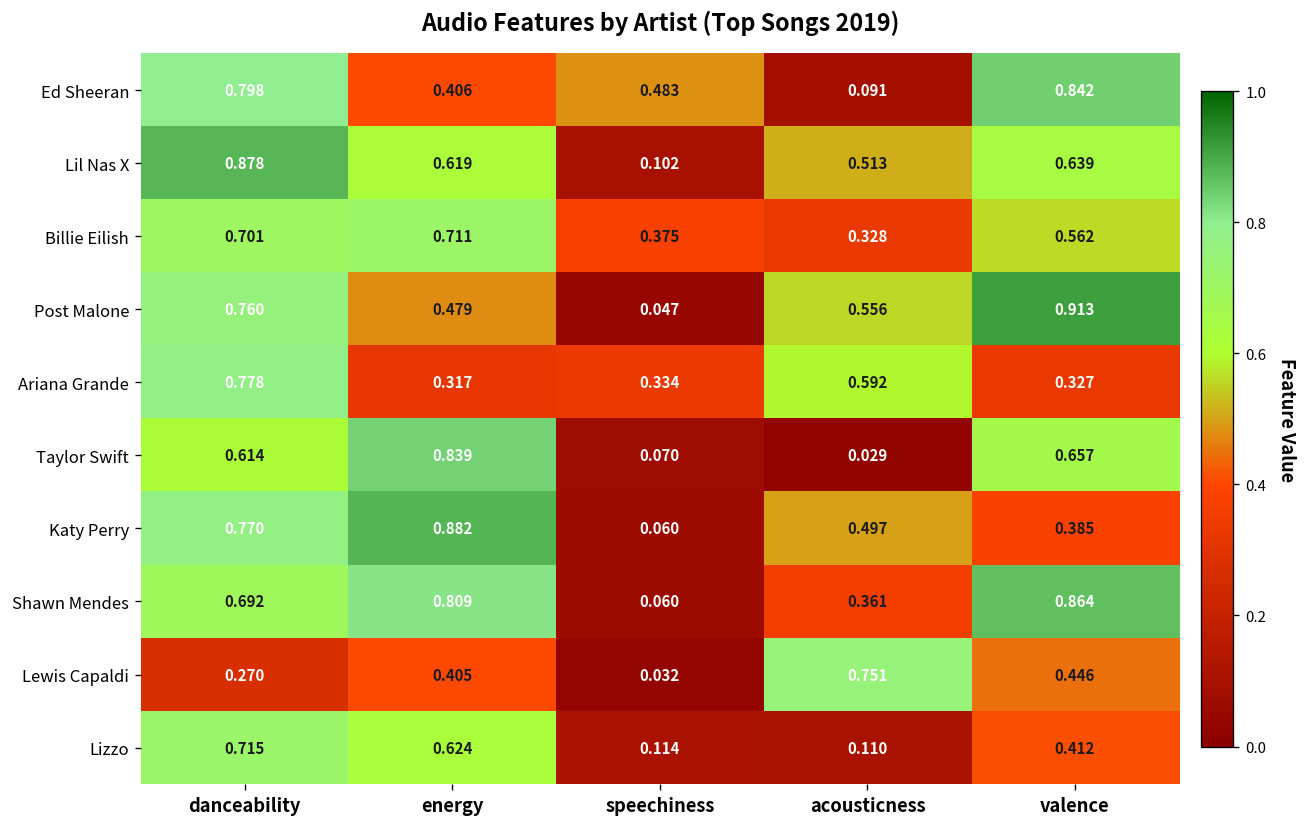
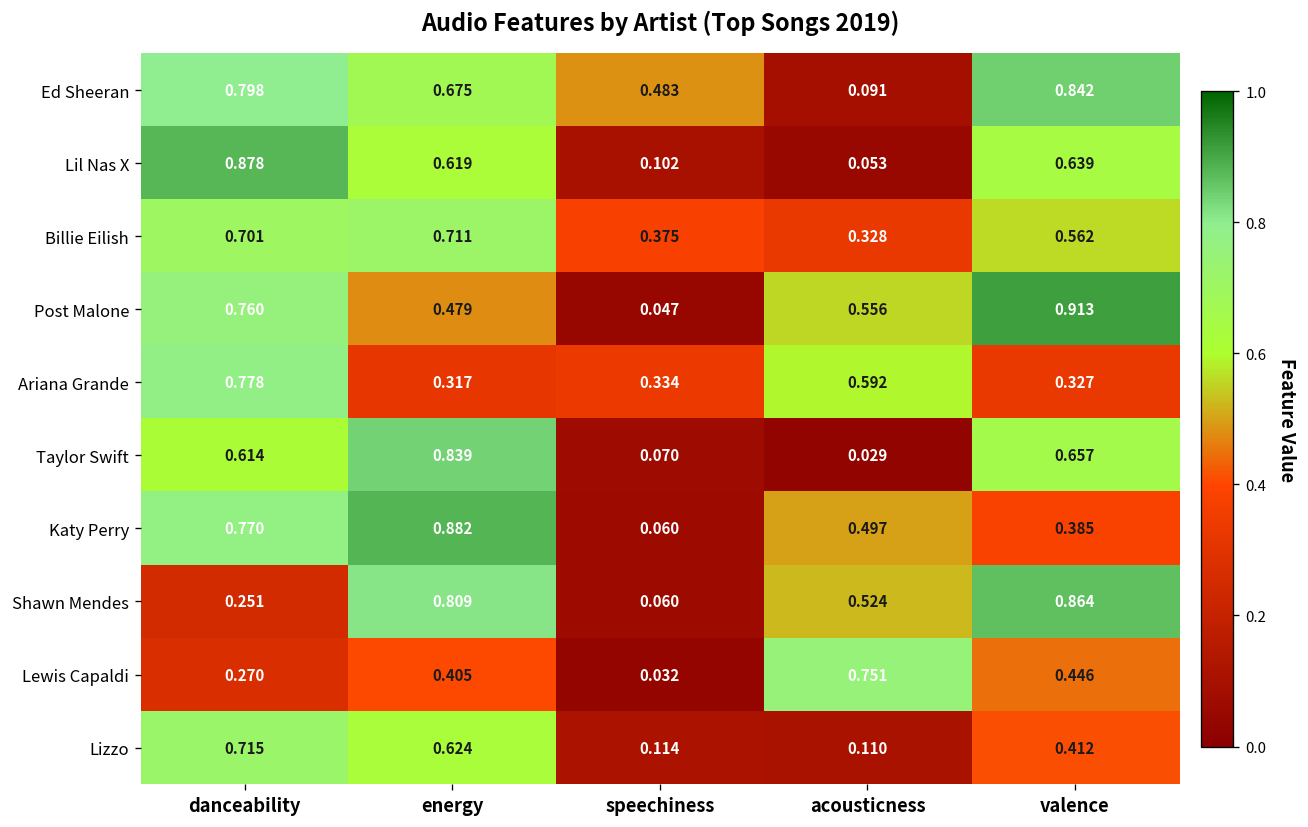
Ed Sheeran, energy: 0.406 -> 0.675
Lil Nas X, acousticness: 0.513 -> 0.053
Shawn Mendes, danceability: 0.692 -> 0.251
Shawn Mendes, acousticness: 0.361 -> 0.524
